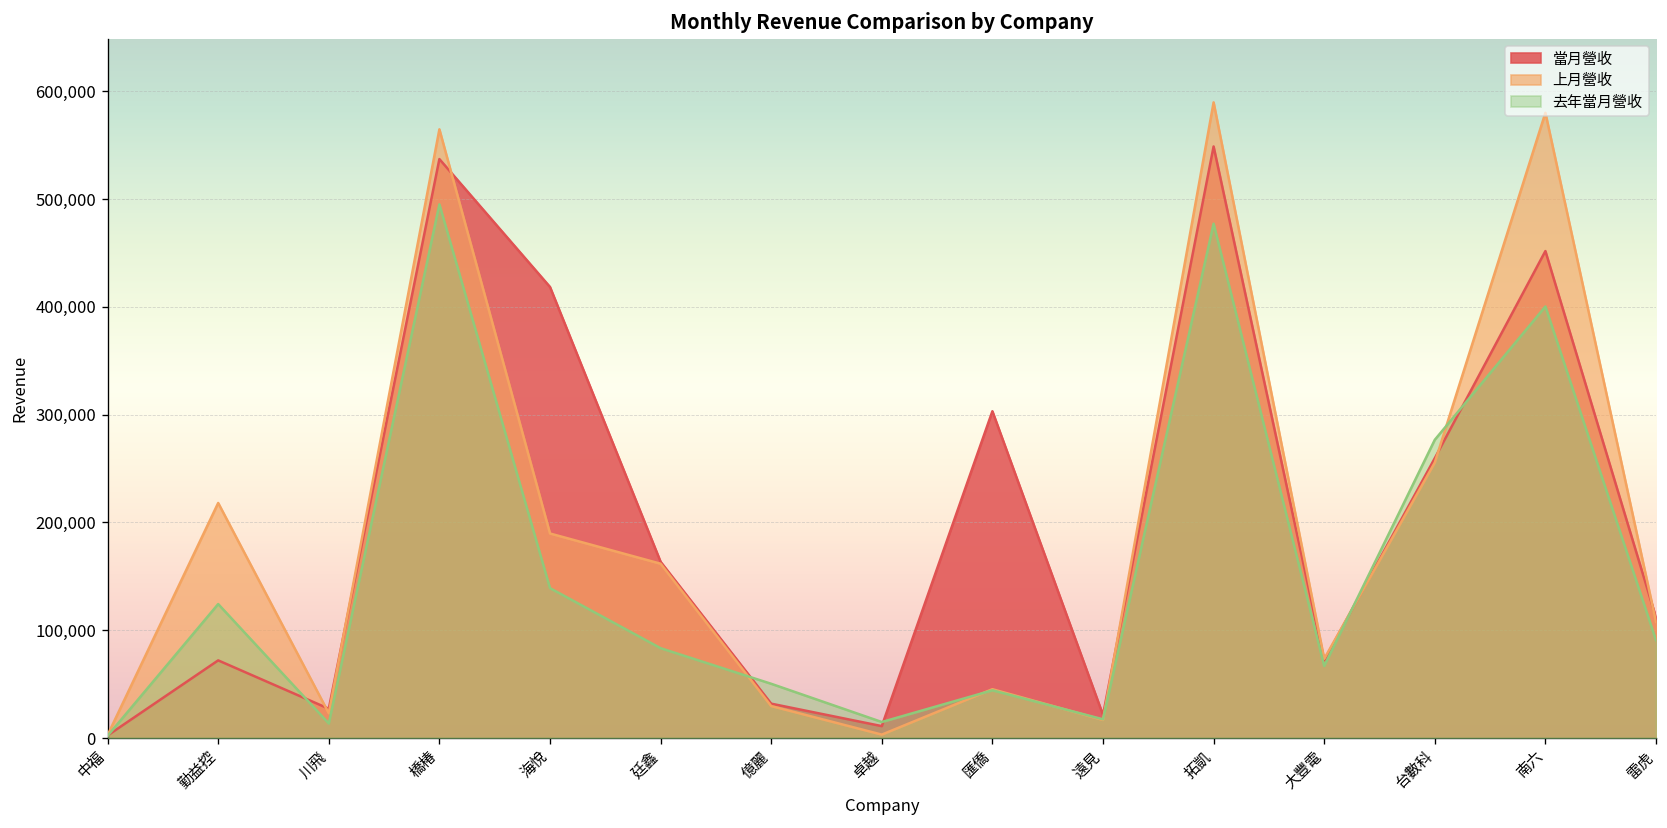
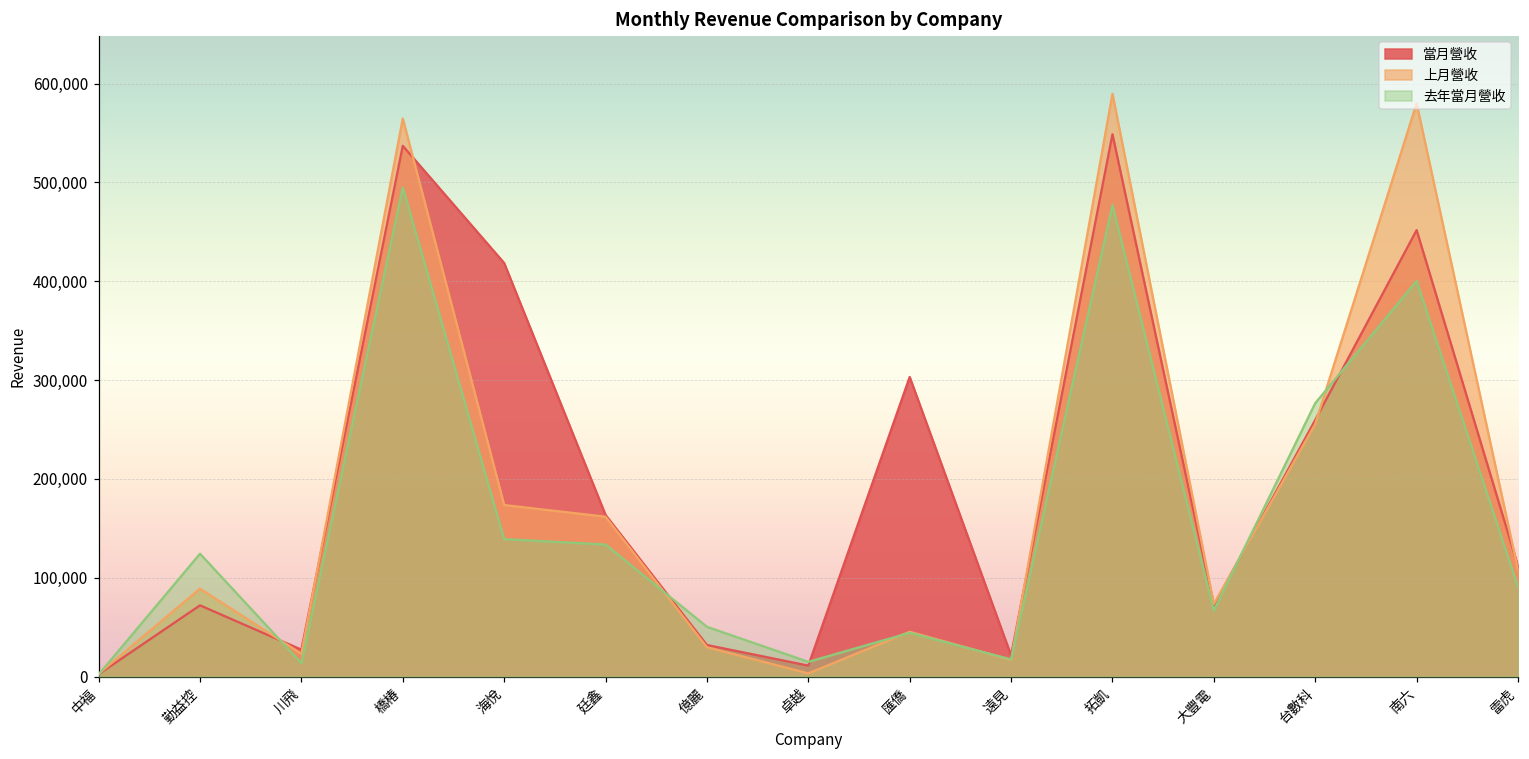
上月營收, 勤益控: 220,000 -> 90,000
上月營收, 海悅: 190,000 -> 170,000
去年當月營收, 廷鑫: 80,000 -> 130,000
